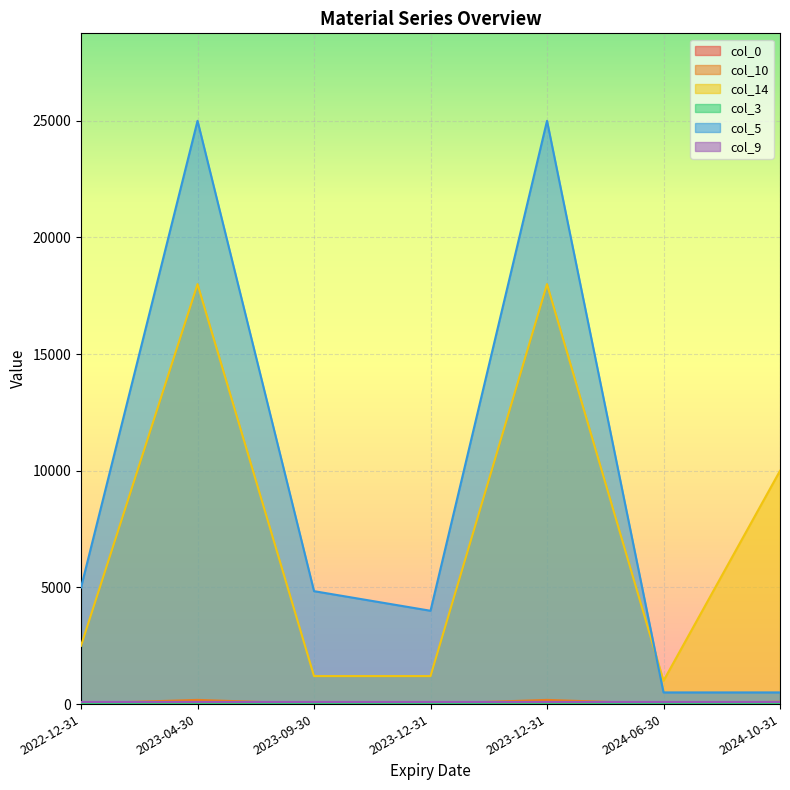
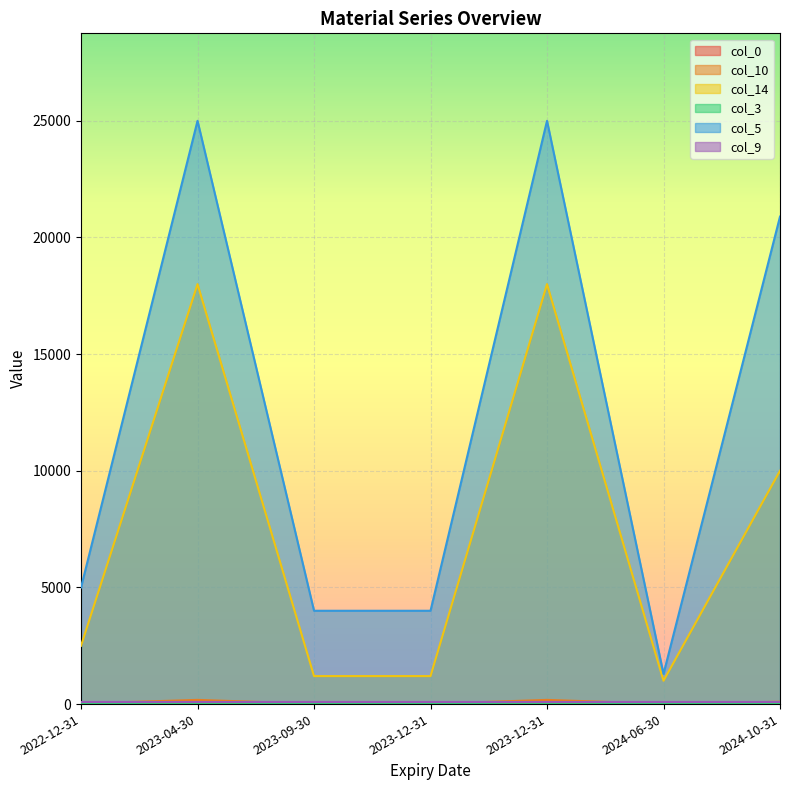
col_5, 2023-09-30: 4800 -> 4000
col_5, 2024-06-30: 500 -> 1300
col_5, 2024-10-31: 500 -> 20900
